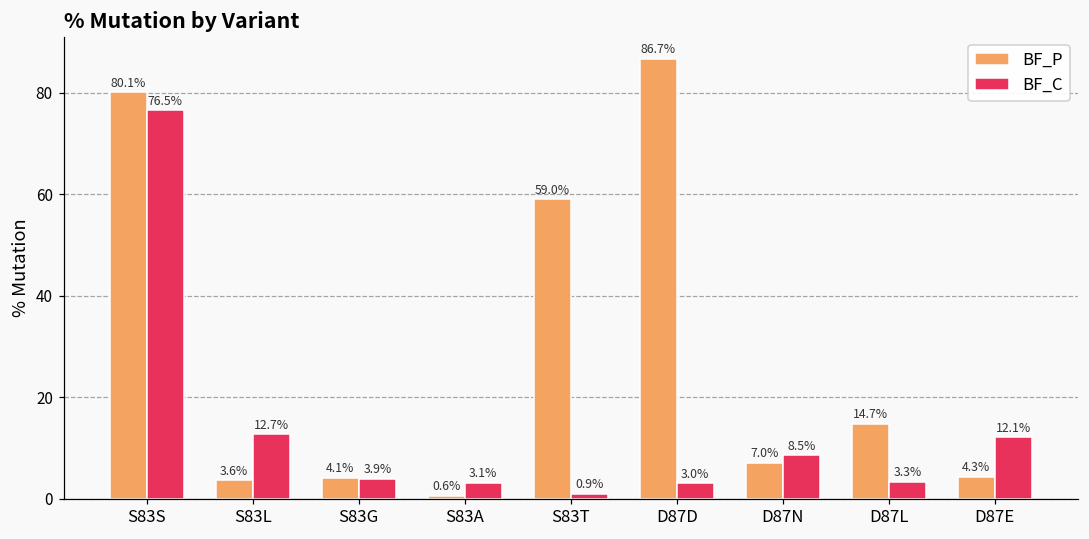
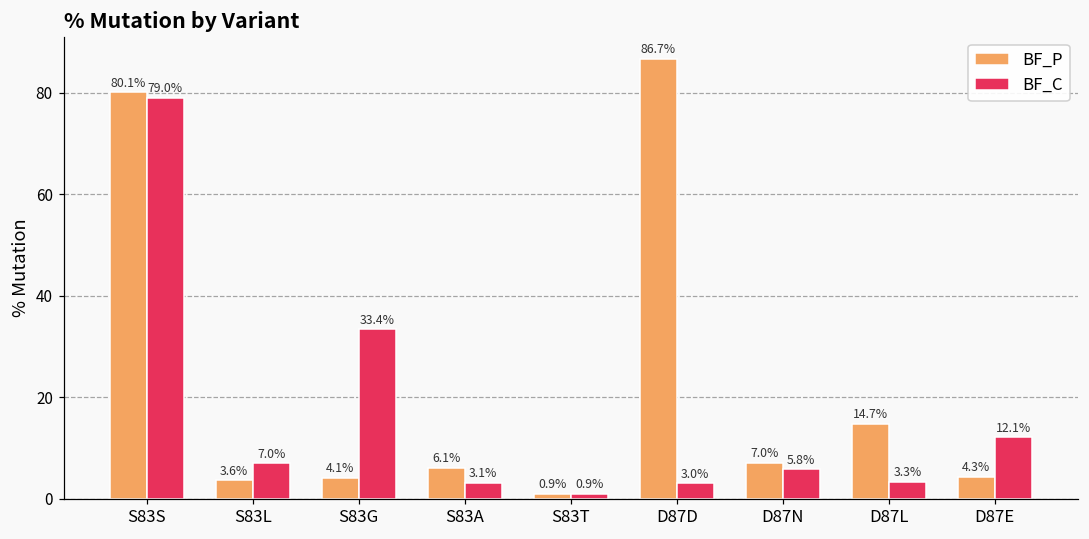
BF_C, S83S: 76.5% -> 79.0%
BF_C, S83L: 12.7% -> 7.0%
BF_C, S83G: 3.9% -> 33.4%
BF_P, S83A: 0.6% -> 6.1%
BF_P, S83T: 59.0% -> 0.9%
BF_C, D87N: 8.5% -> 5.8%
